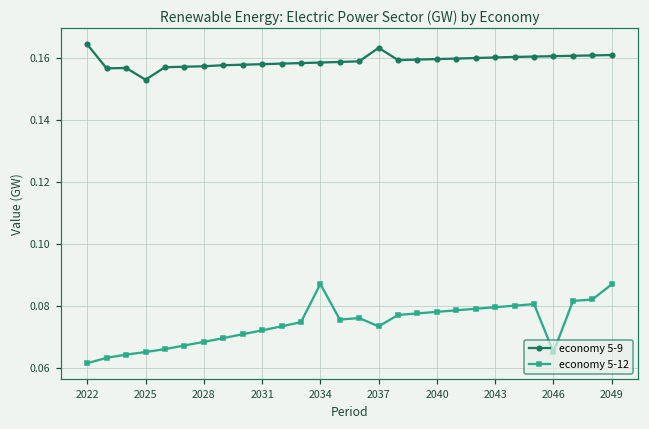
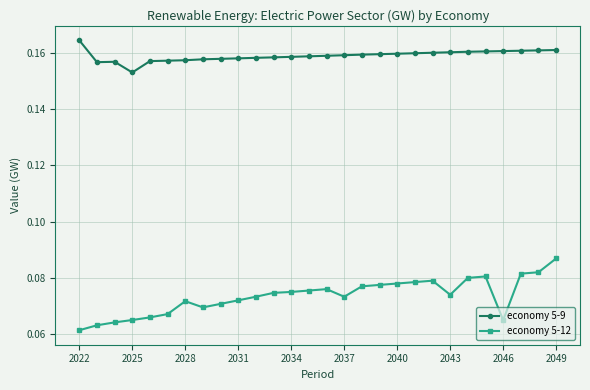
economy 5-12, 2028: 0.068 -> 0.072
economy 5-12, 2034: 0.087 -> 0.075
economy 5-9, 2037: 0.163 -> 0.159
economy 5-12, 2043: 0.080 -> 0.074
